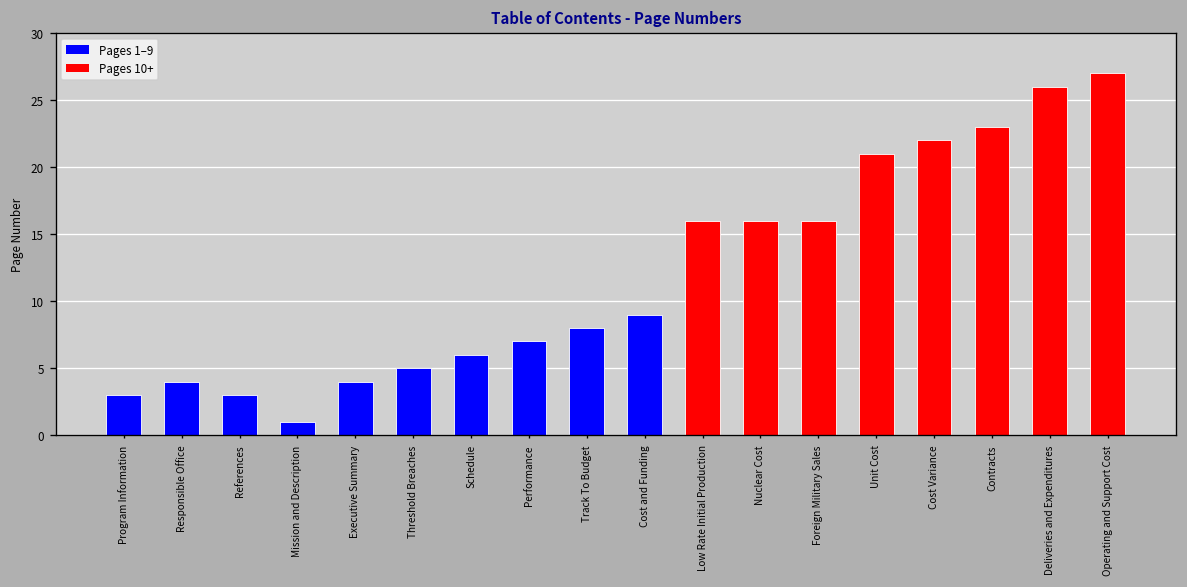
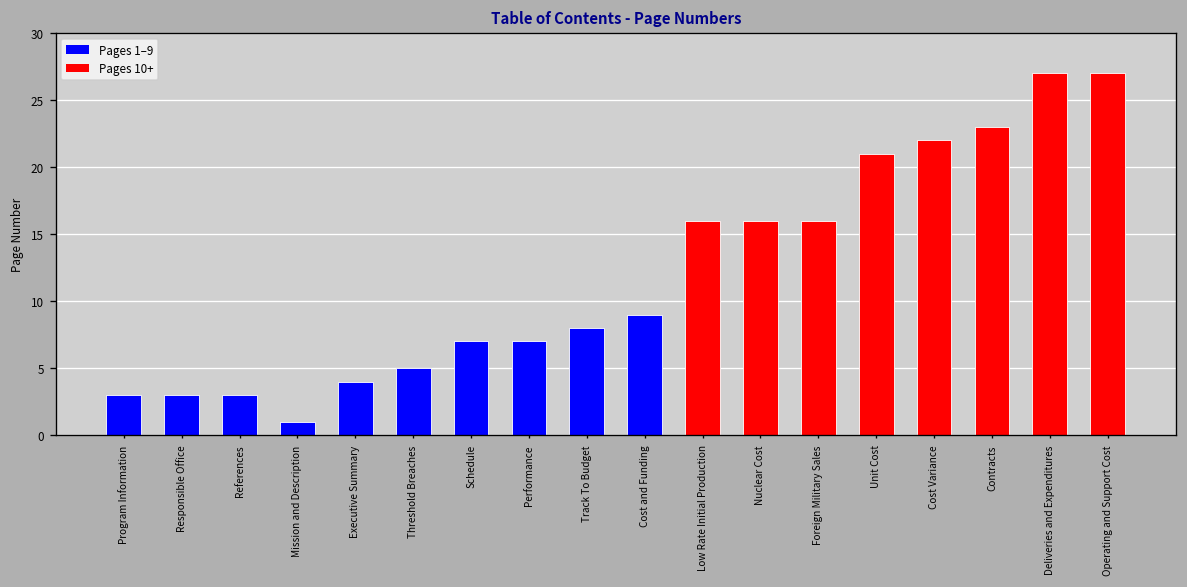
Responsible Office: 4 -> 3
Schedule: 6 -> 7
Deliveries and Expenditures: 26 -> 27
